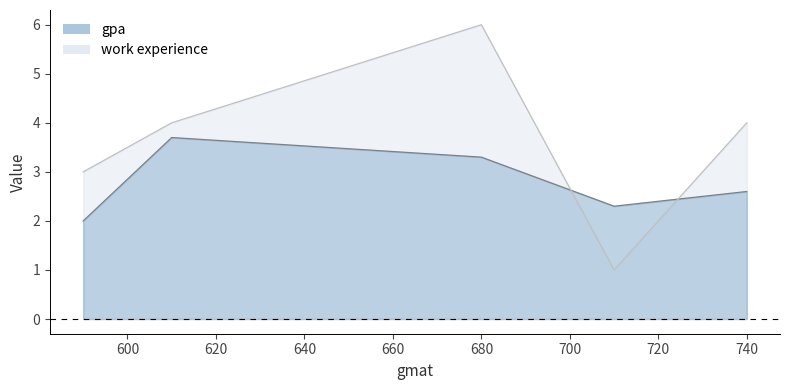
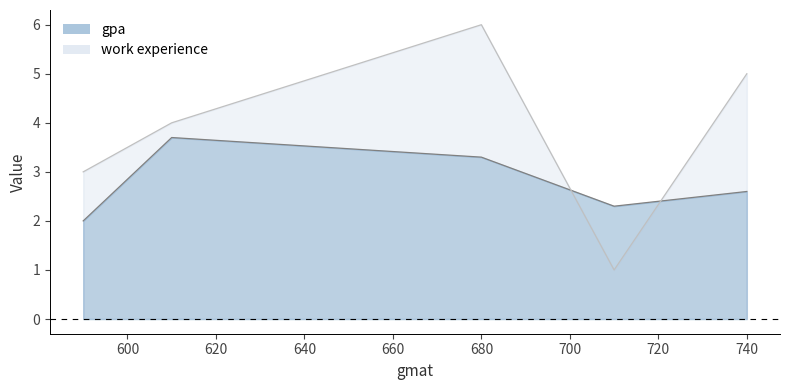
work experience, 740: 4 -> 5
